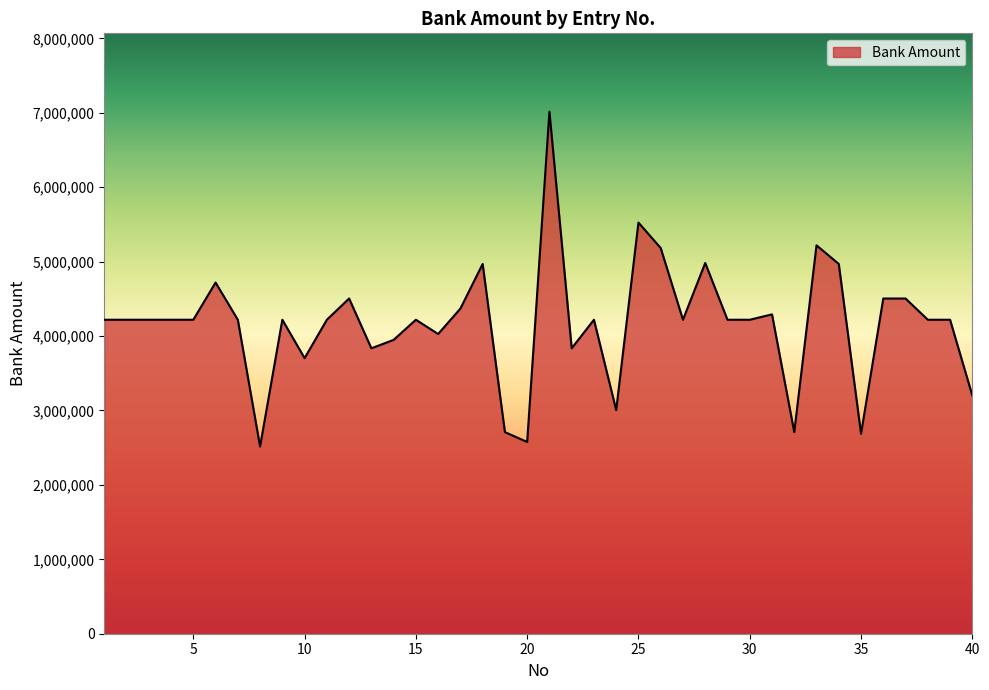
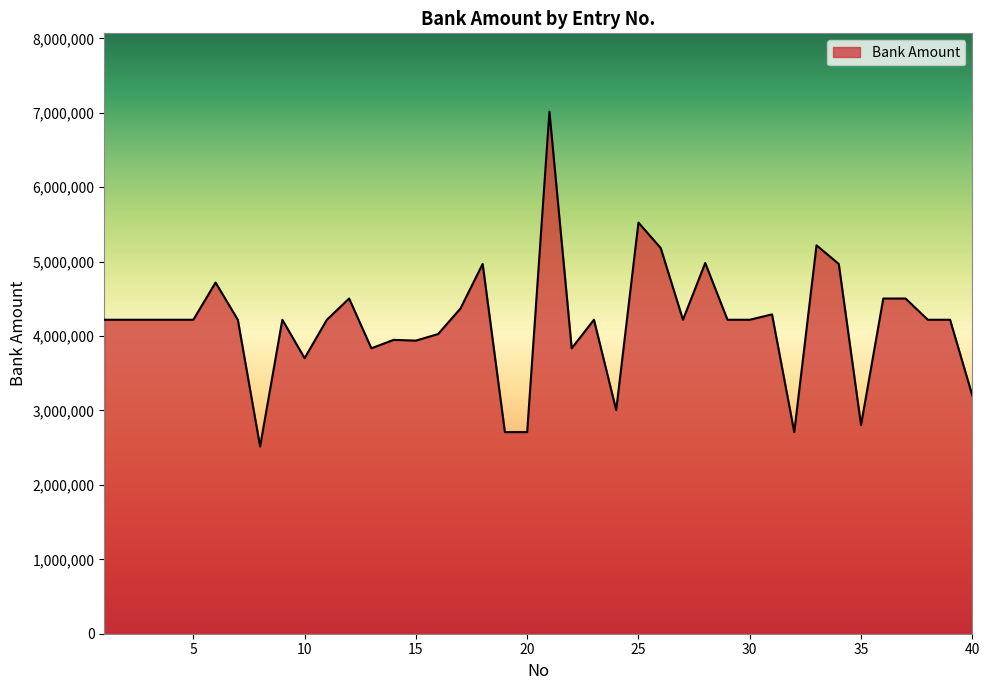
15: 4,200,000 -> 3,900,000
20: 2,600,000 -> 2,700,000
35: 2,700,000 -> 2,800,000
